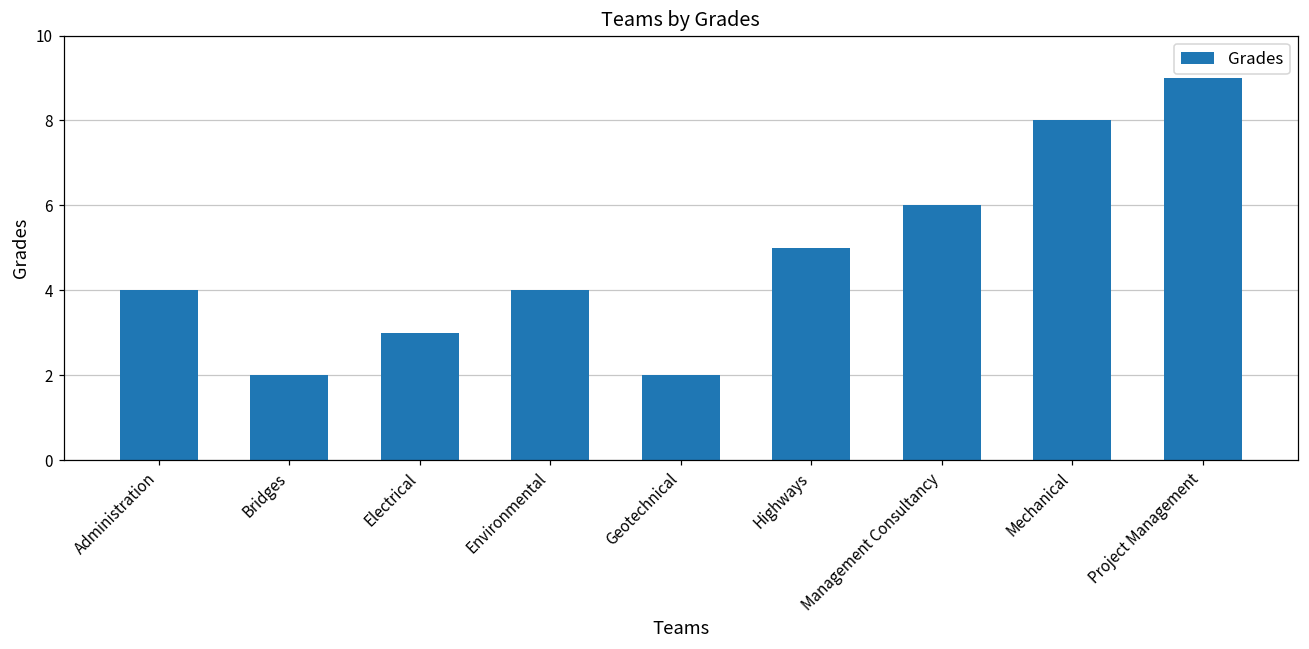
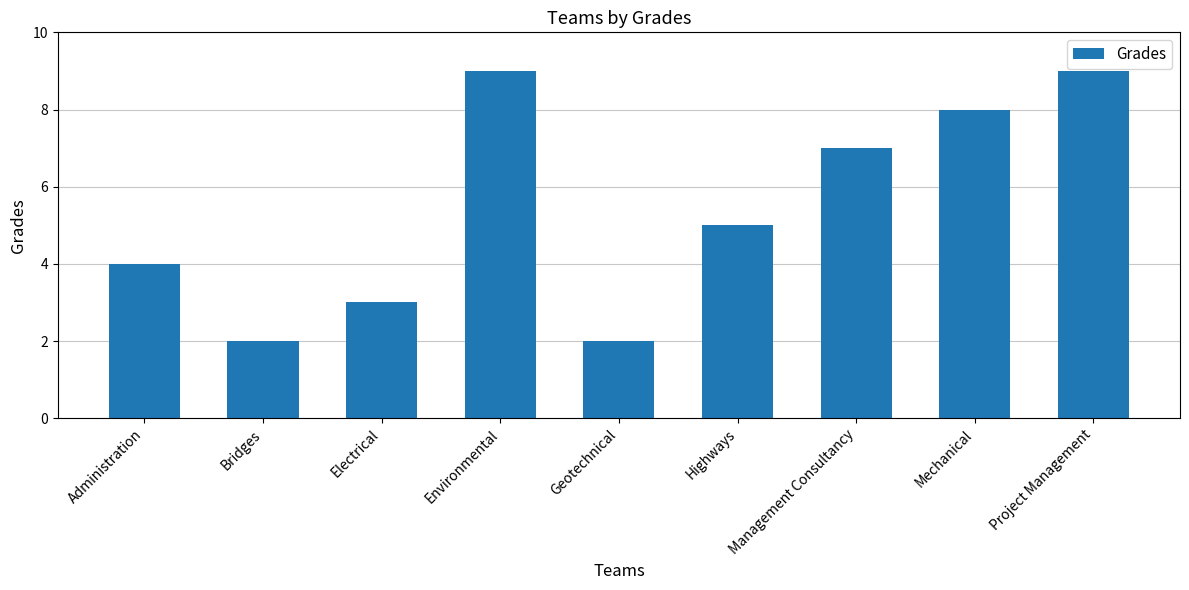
Environmental: 4 -> 9
Management Consultancy: 6 -> 7
